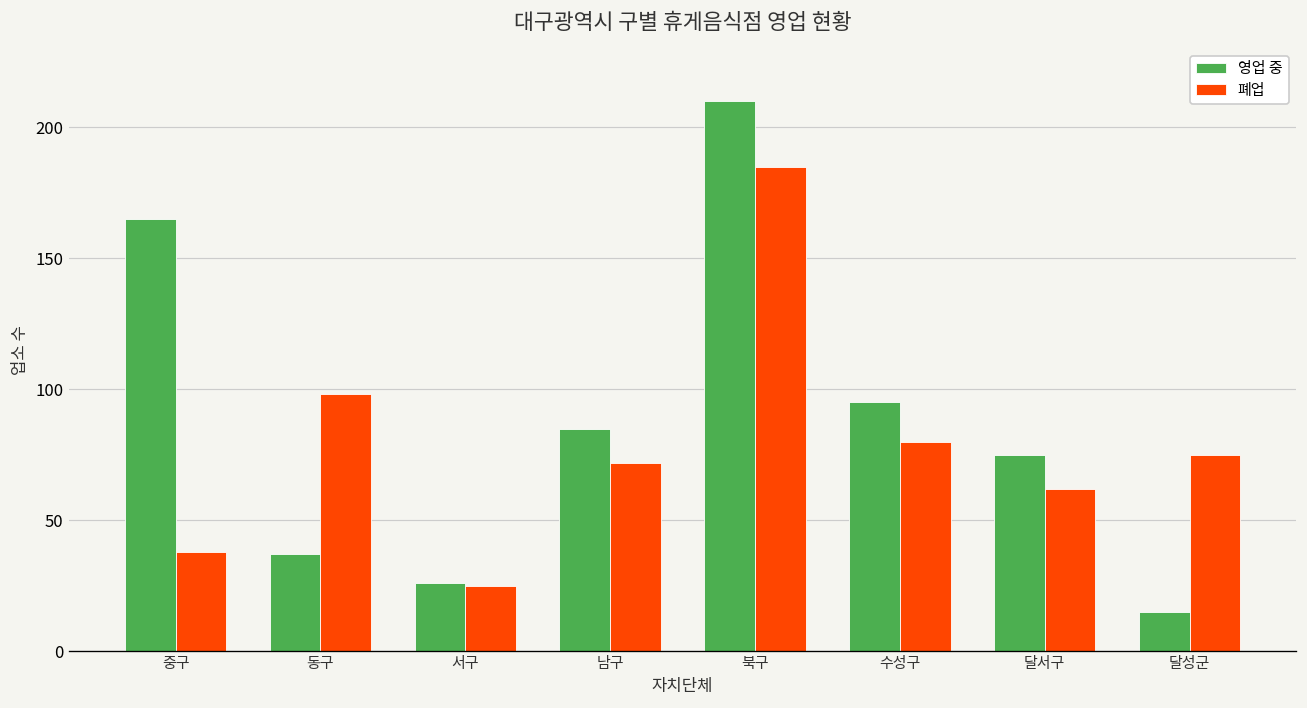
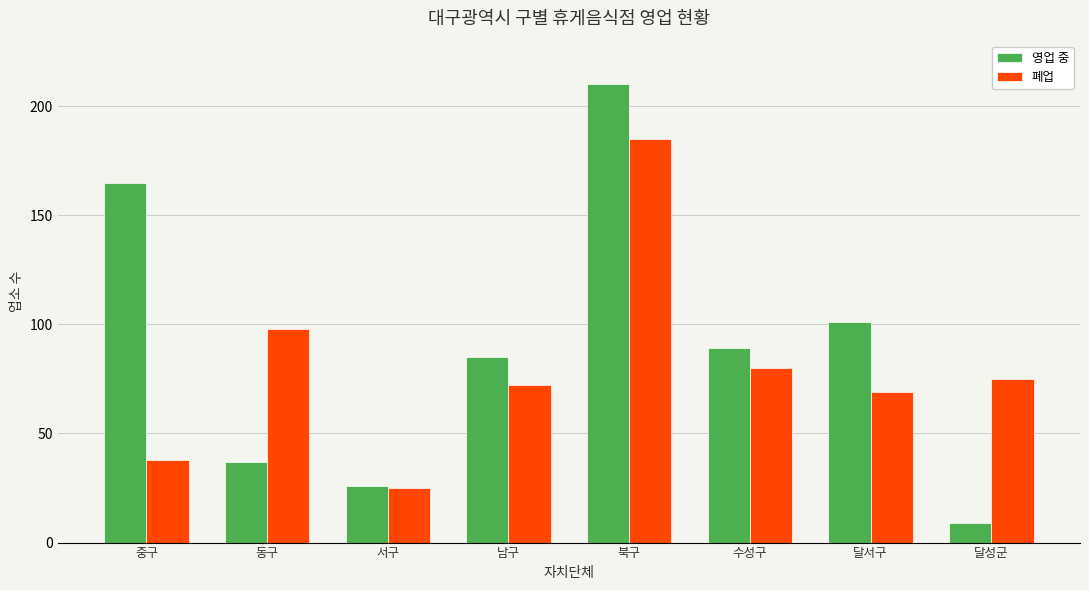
영업 중, 수성구: 95 -> 89
영업 중, 달서구: 75 -> 101
폐업, 달서구: 62 -> 69
영업 중, 달성군: 15 -> 9
